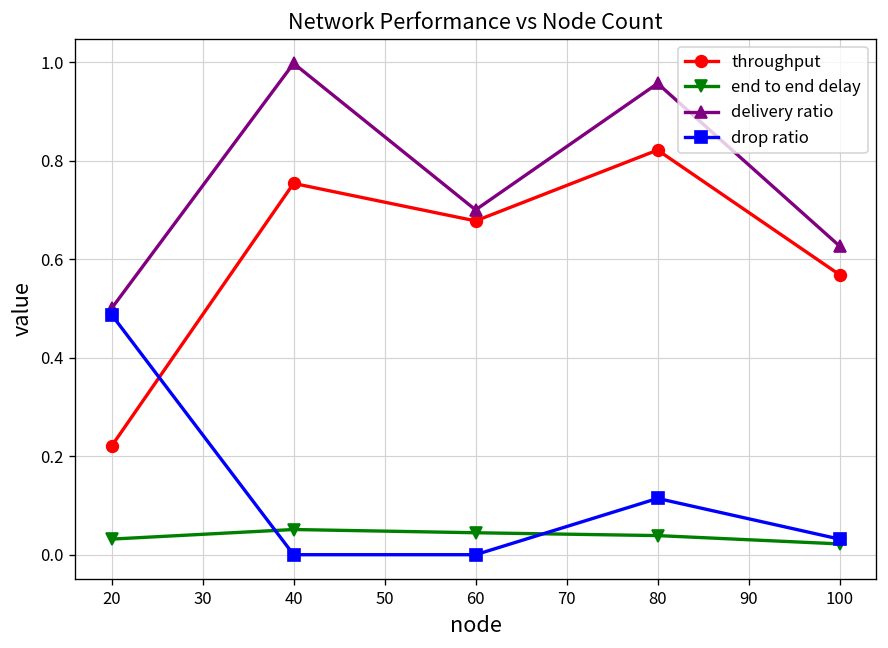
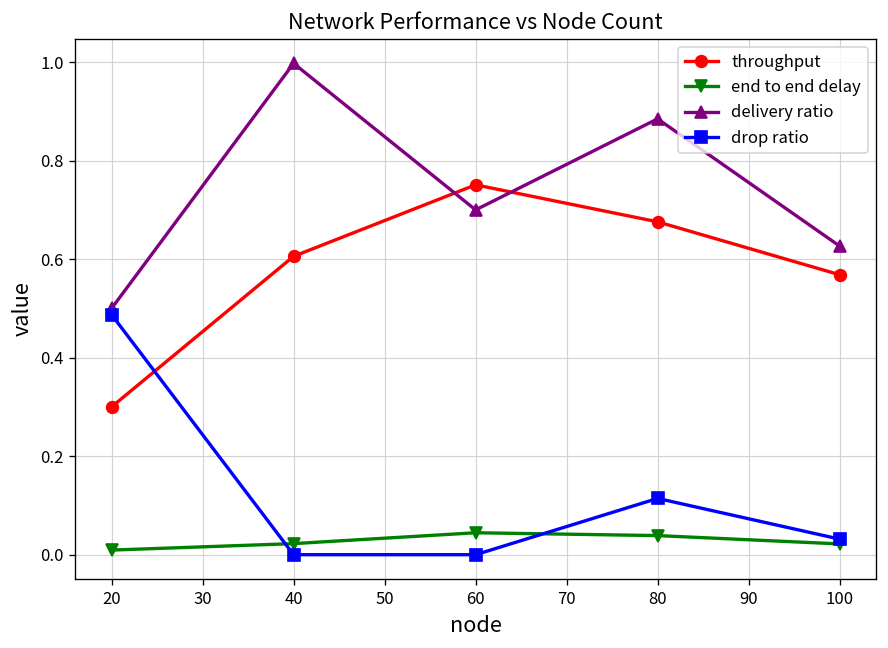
throughput, 20: 0.22 -> 0.30
end to end delay, 20: 0.03 -> 0.01
throughput, 40: 0.75 -> 0.61
end to end delay, 40: 0.05 -> 0.02
throughput, 60: 0.68 -> 0.75
throughput, 80: 0.82 -> 0.68
delivery ratio, 80: 0.96 -> 0.88
